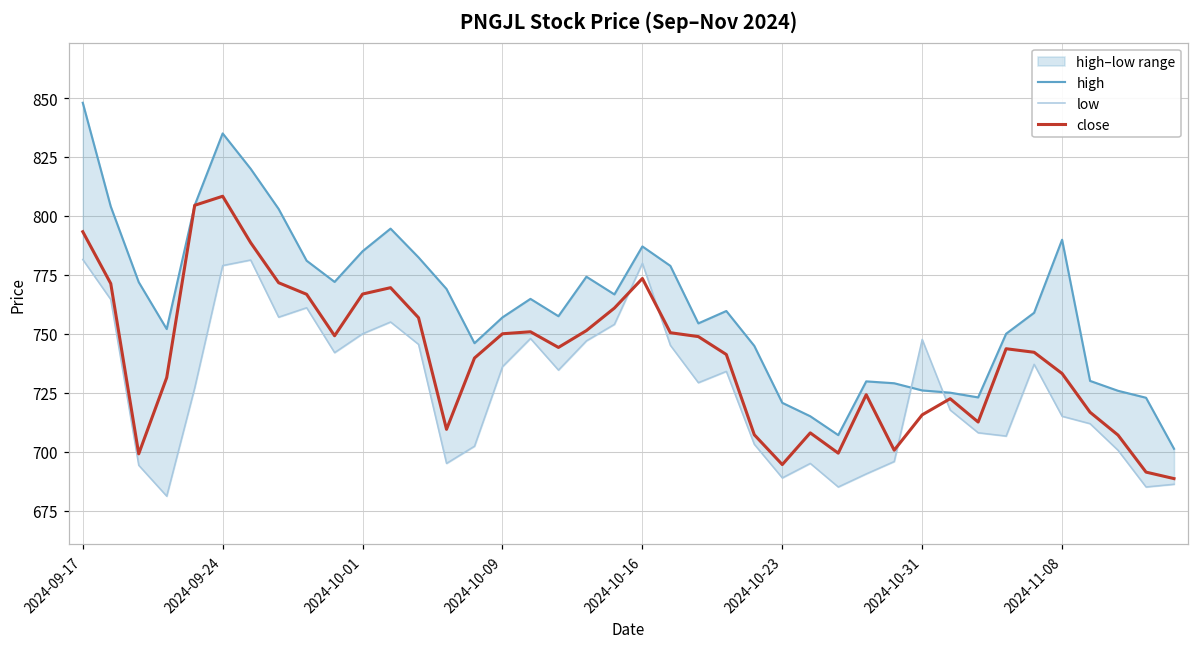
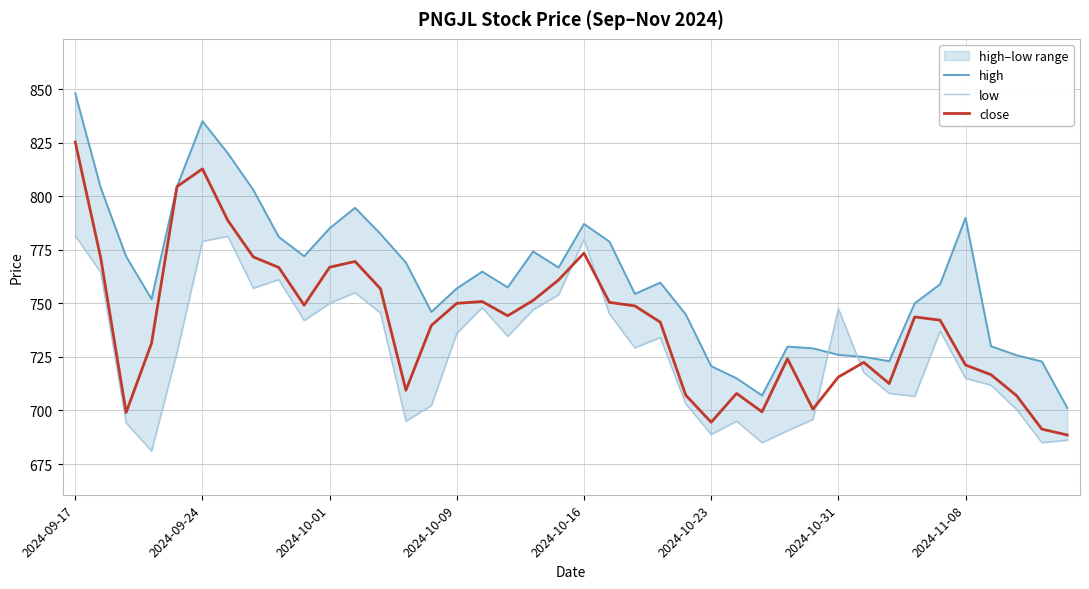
close, 2024-09-17: 793 -> 825
close, 2024-09-24: 808 -> 813
close, 2024-11-08: 733 -> 721
